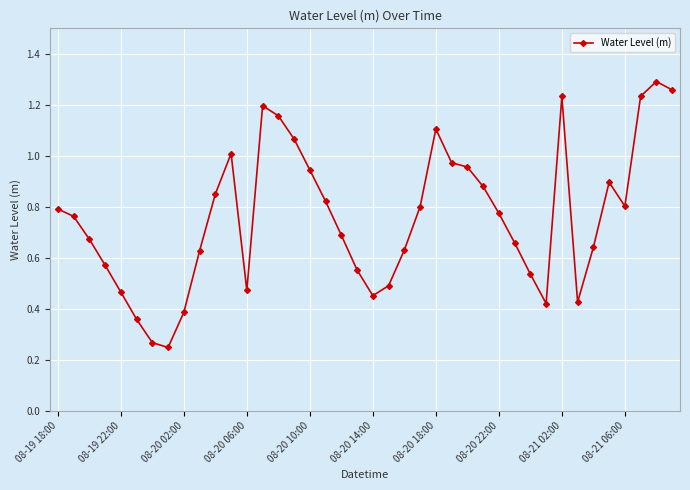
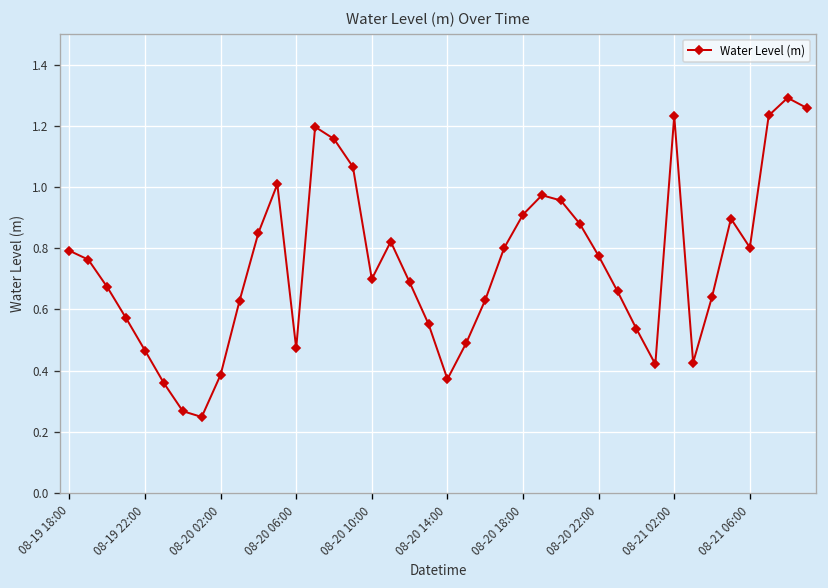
08-20 10:00: 0.94 -> 0.70
08-20 14:00: 0.45 -> 0.37
08-20 18:00: 1.11 -> 0.91
